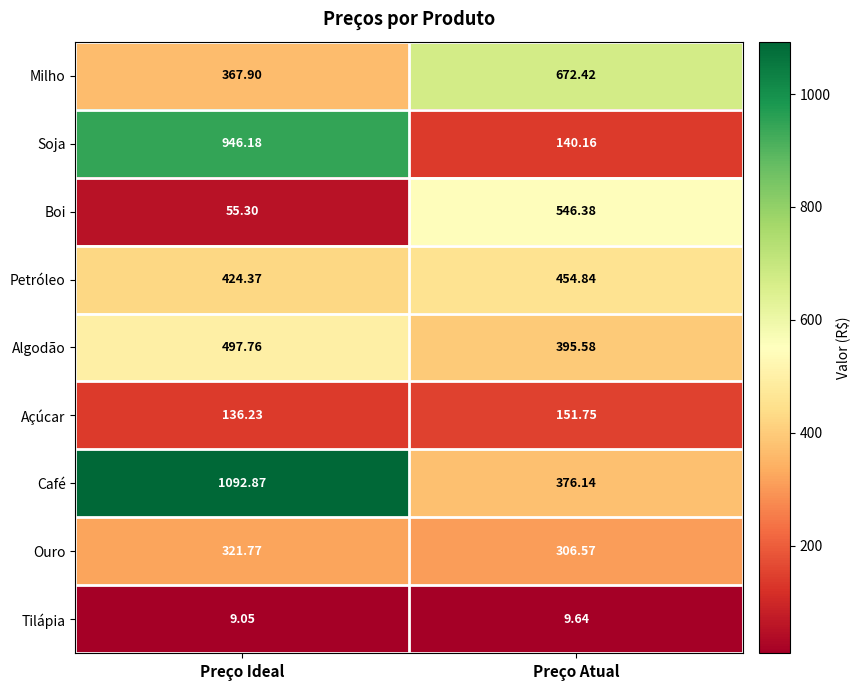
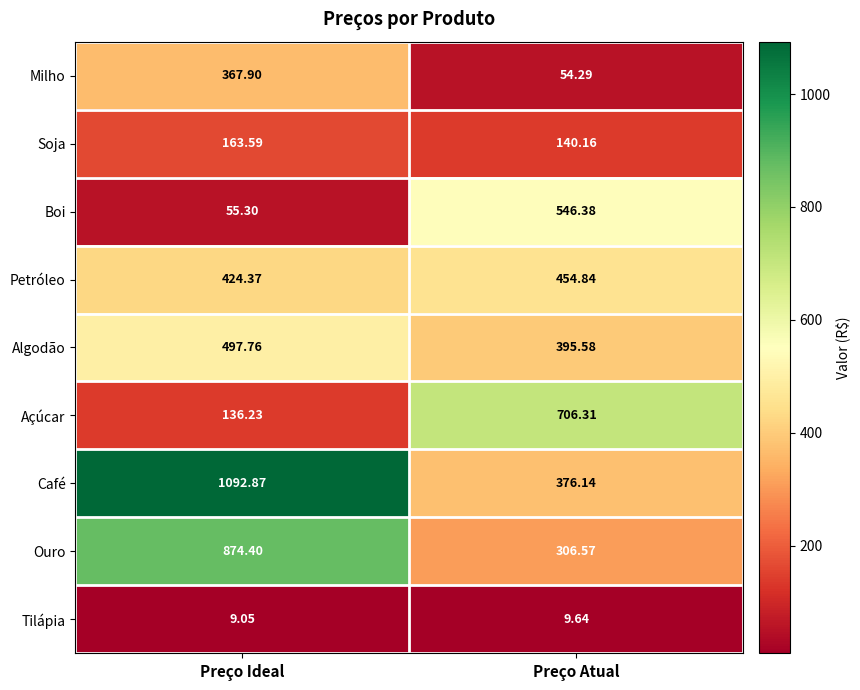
Milho, Preço Atual: 672.42 -> 54.29
Soja, Preço Ideal: 946.18 -> 163.59
Açúcar, Preço Atual: 151.75 -> 706.31
Ouro, Preço Ideal: 321.77 -> 874.40
